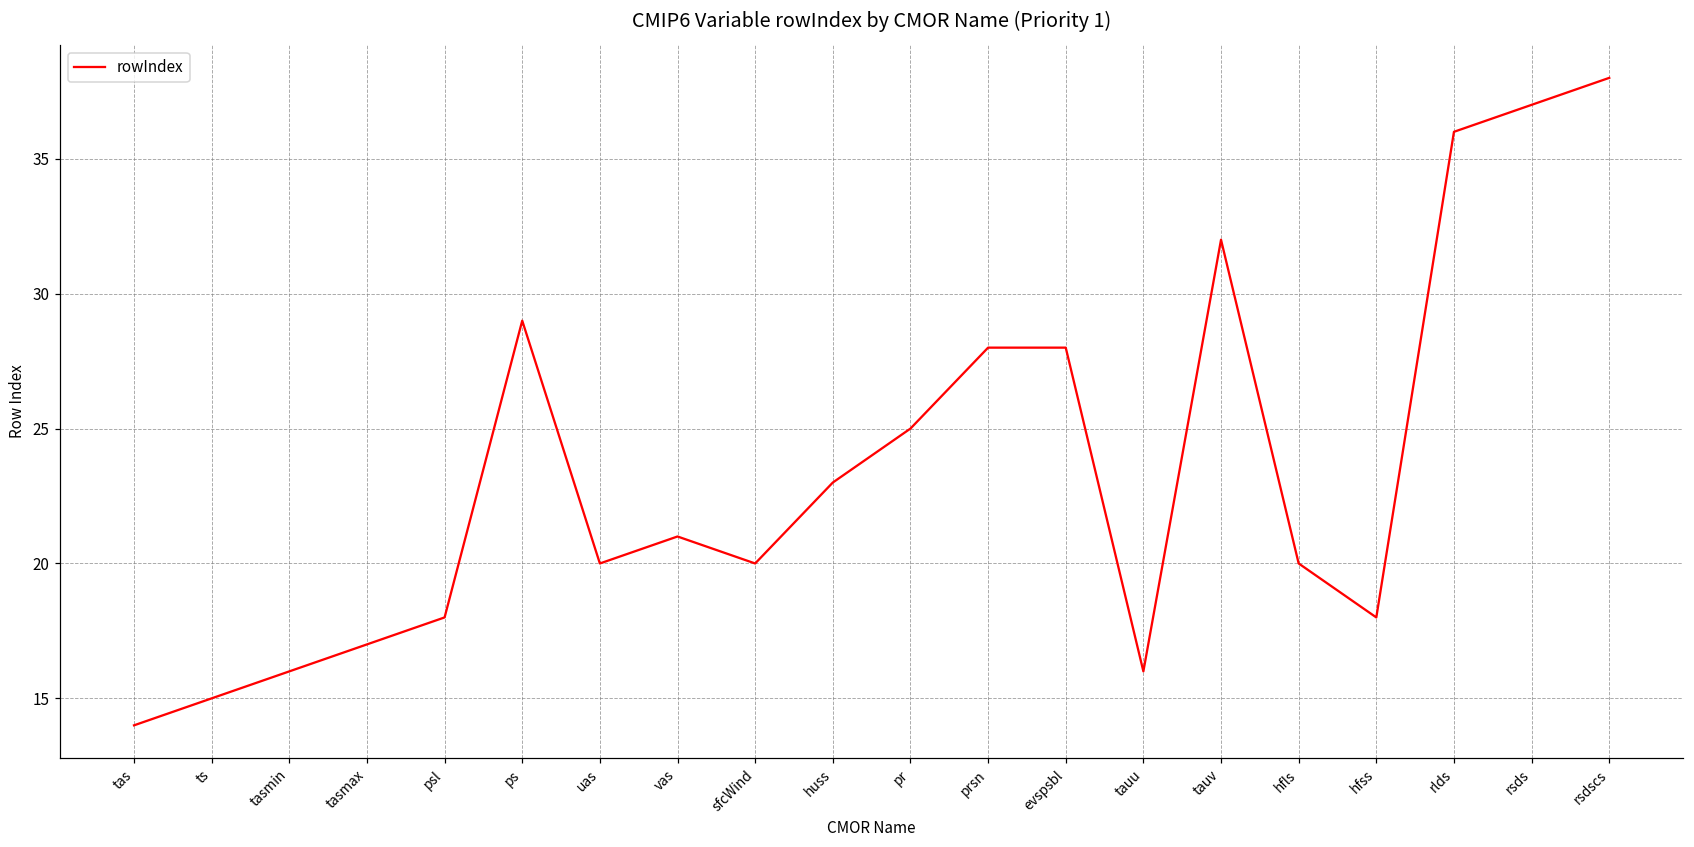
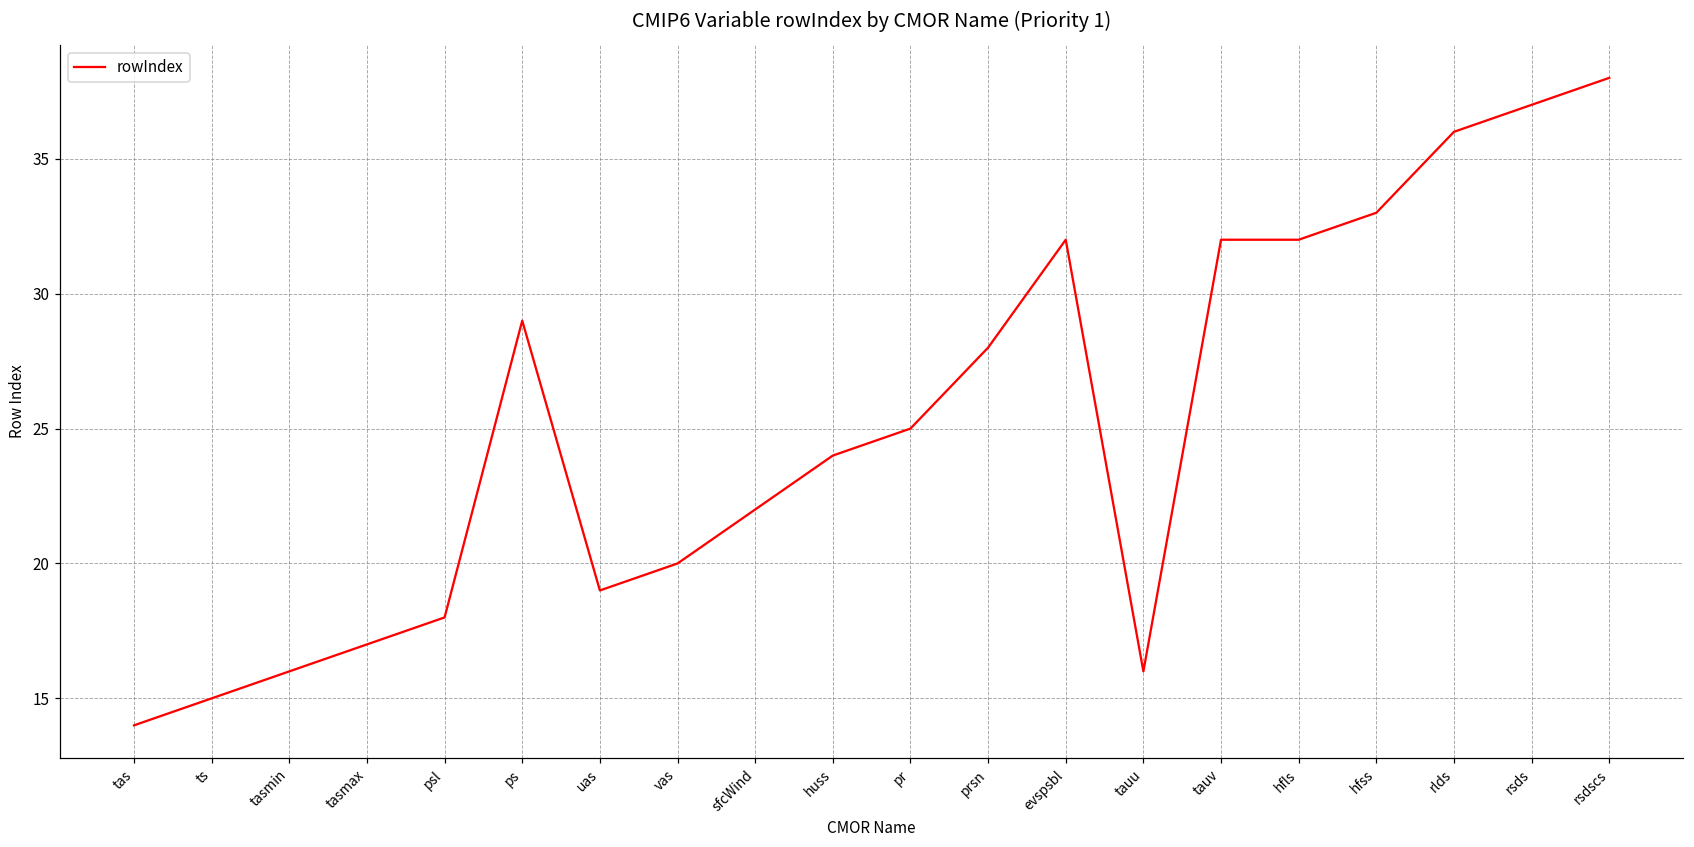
uas: 20 -> 19
vas: 21 -> 20
sfcWind: 20 -> 22
huss: 23 -> 24
evspsbl: 28 -> 32
hfls: 20 -> 32
hfss: 18 -> 33
